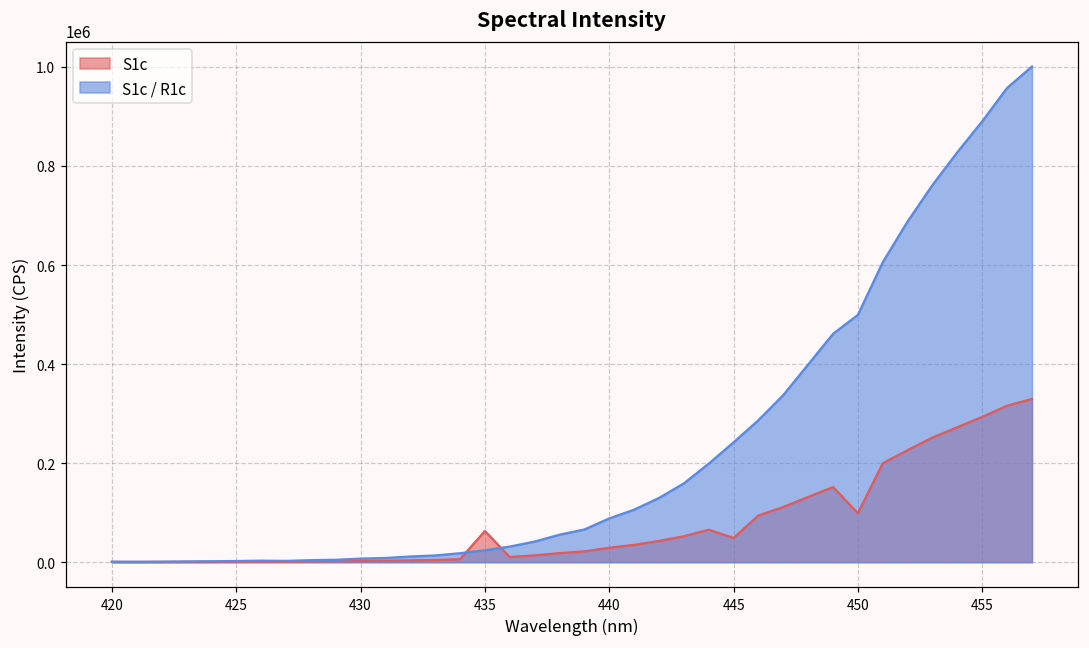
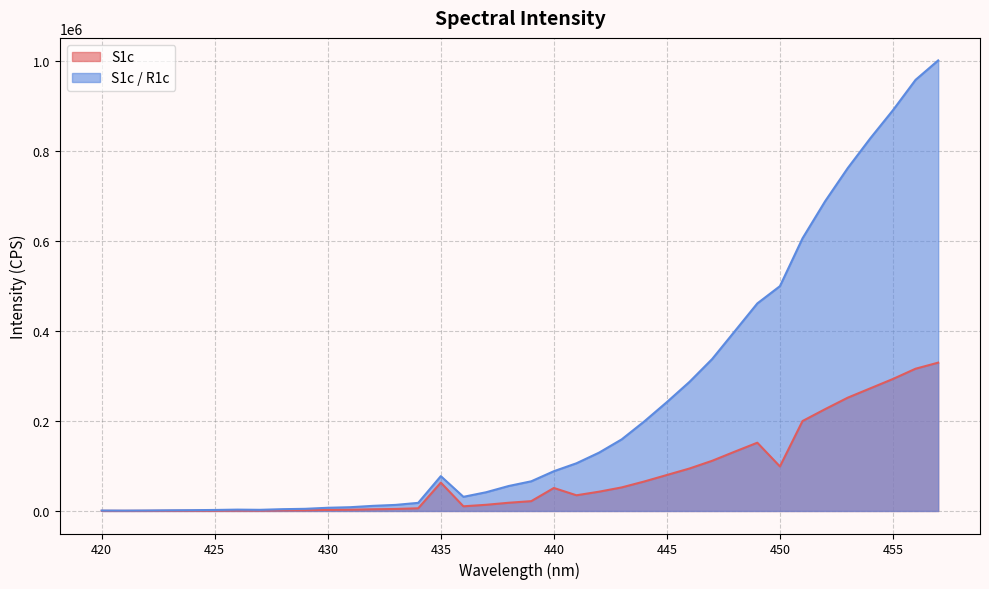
S1c / R1c, 435: 20000 -> 80000
S1c, 440: 30000 -> 50000
S1c, 445: 50000 -> 80000
